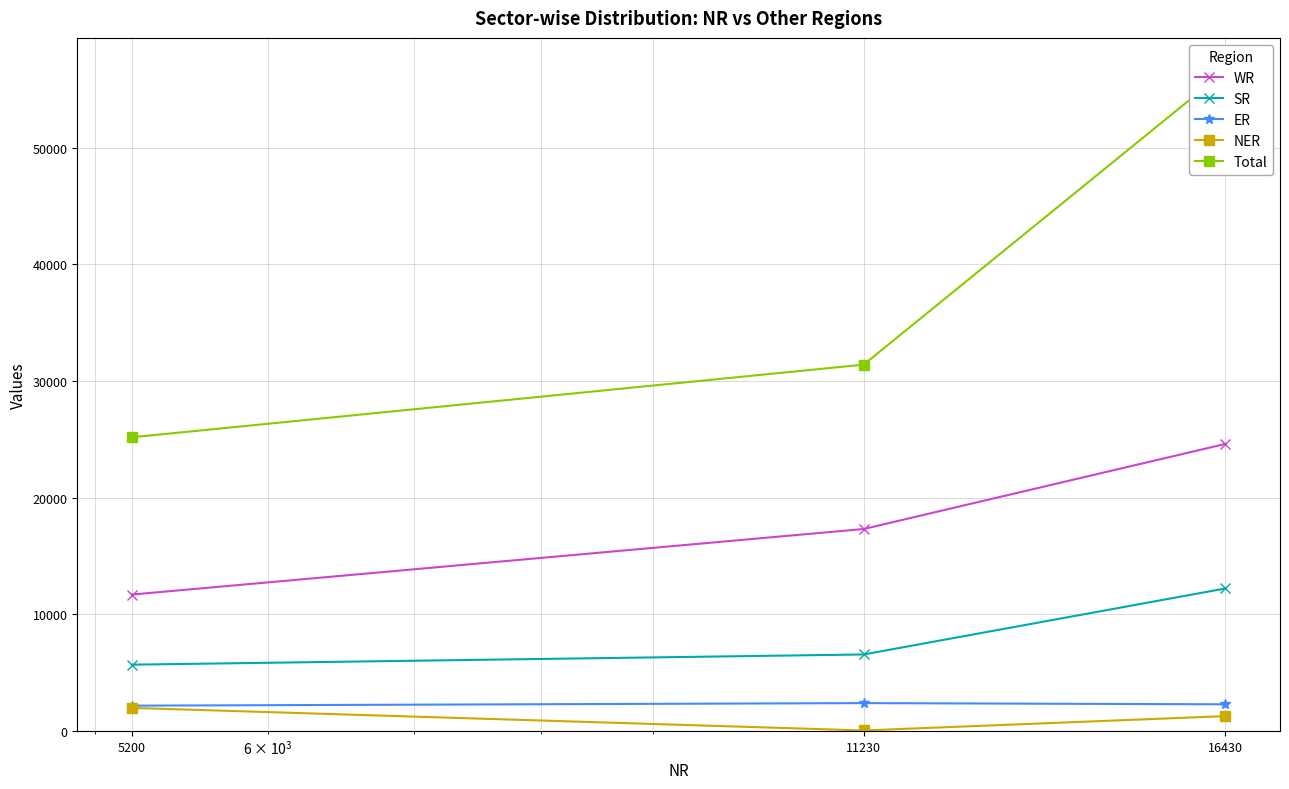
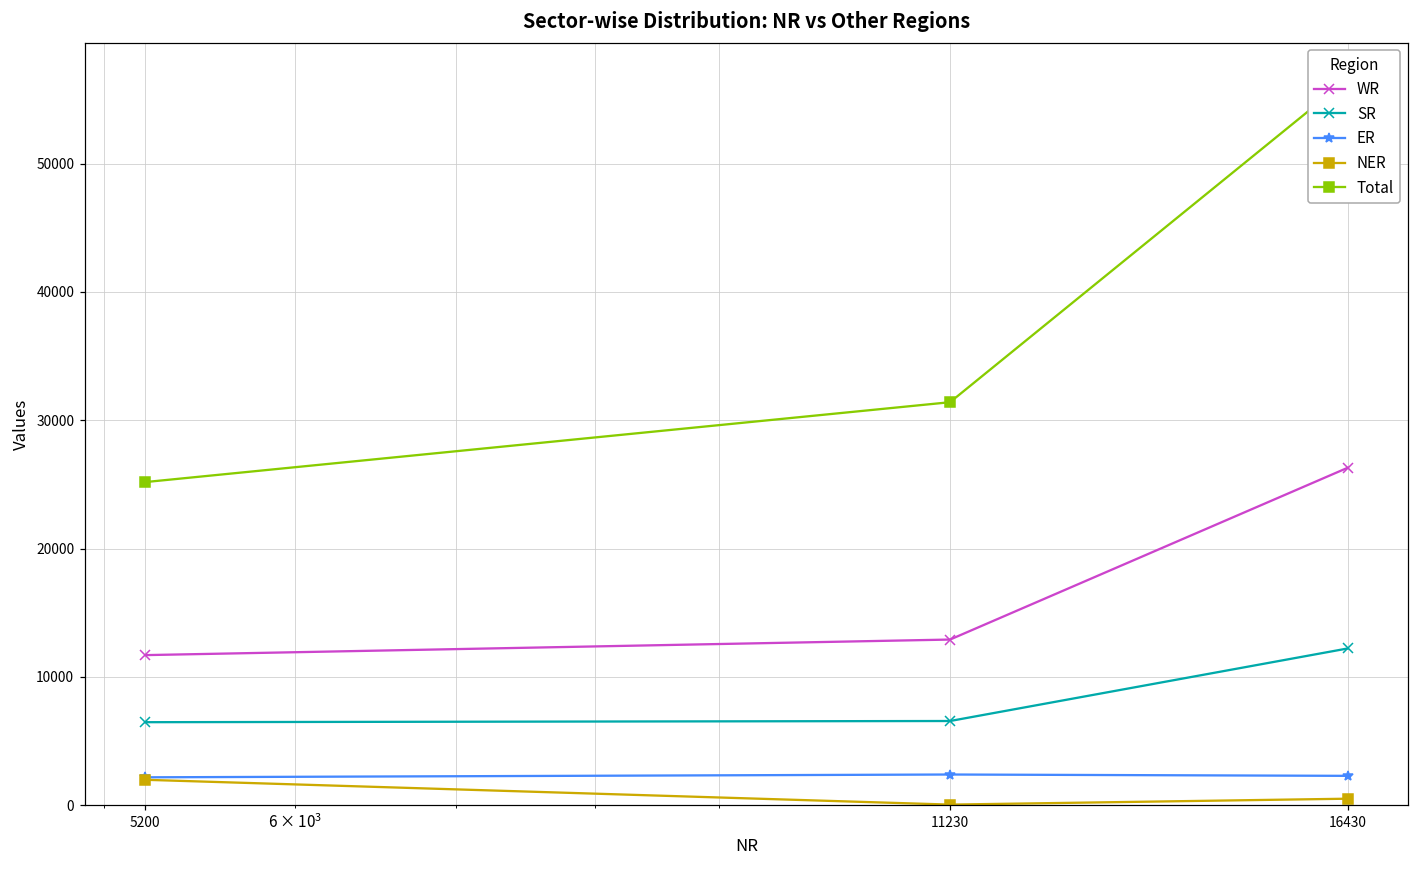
SR, 5200: 5700 -> 6500
WR, 11230: 17300 -> 12900
WR, 16430: 24600 -> 26300
NER, 16430: 1300 -> 500
